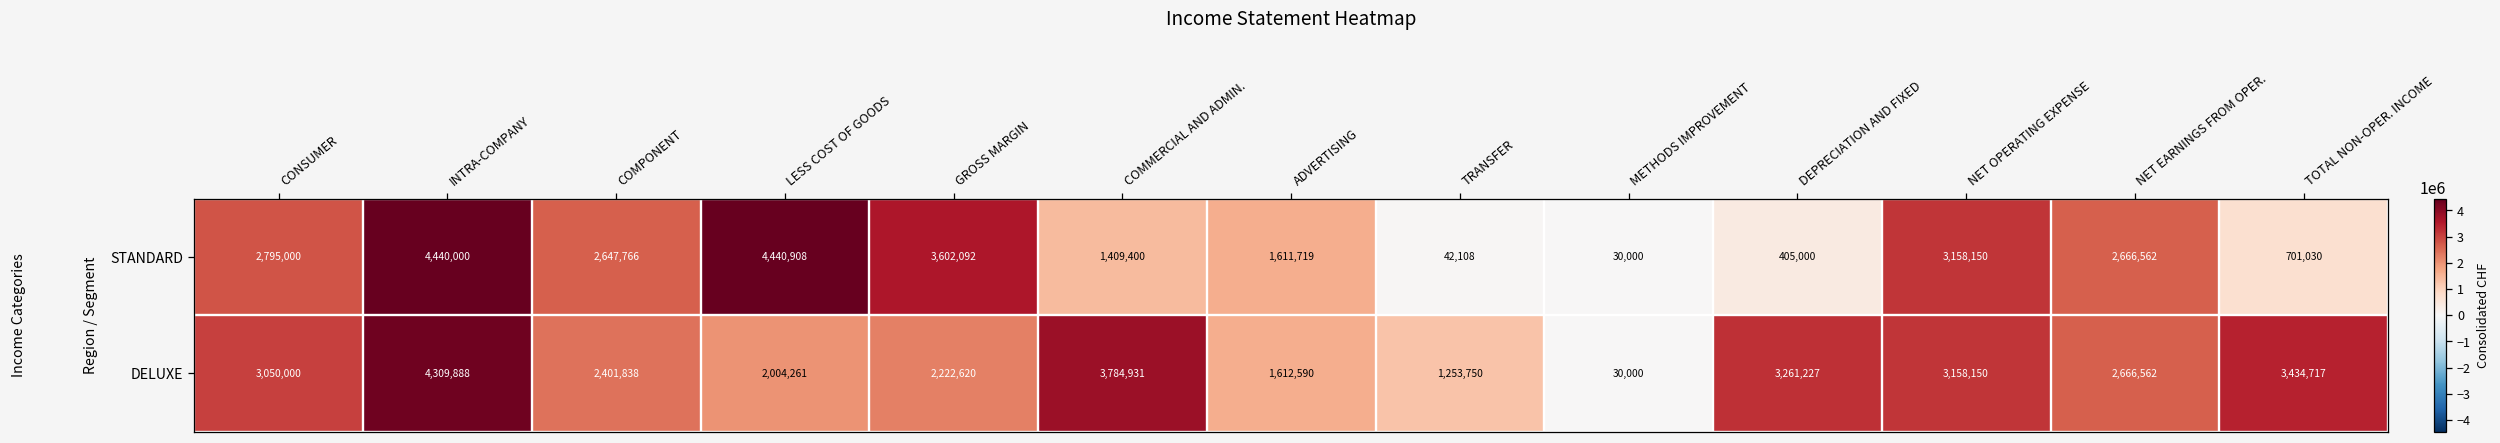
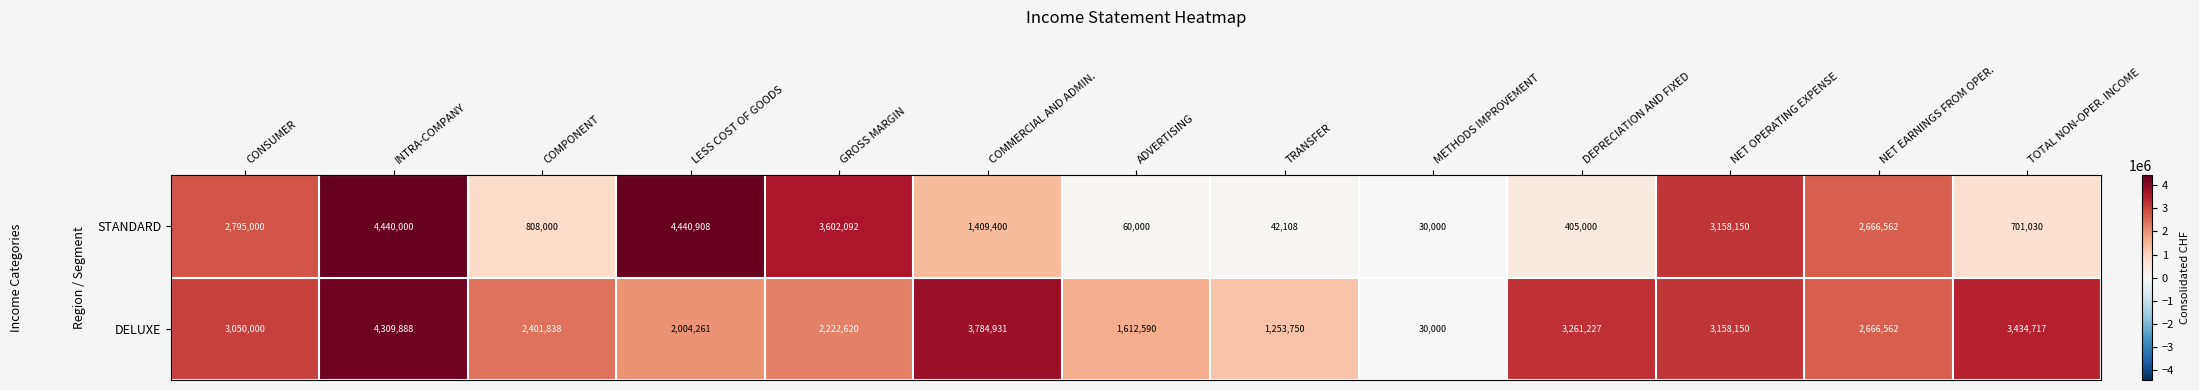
STANDARD, COMPONENT: 2,647,766 -> 808,000
STANDARD, ADVERTISING: 1,611,719 -> 60,000
